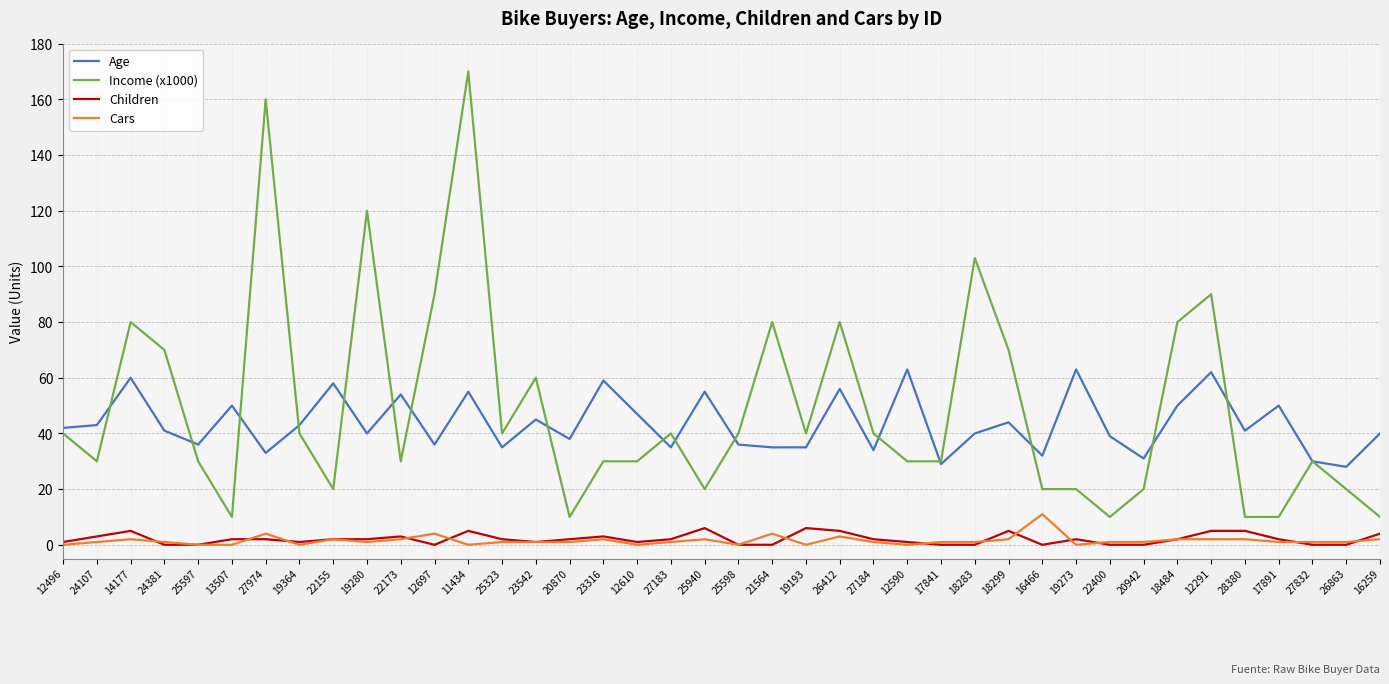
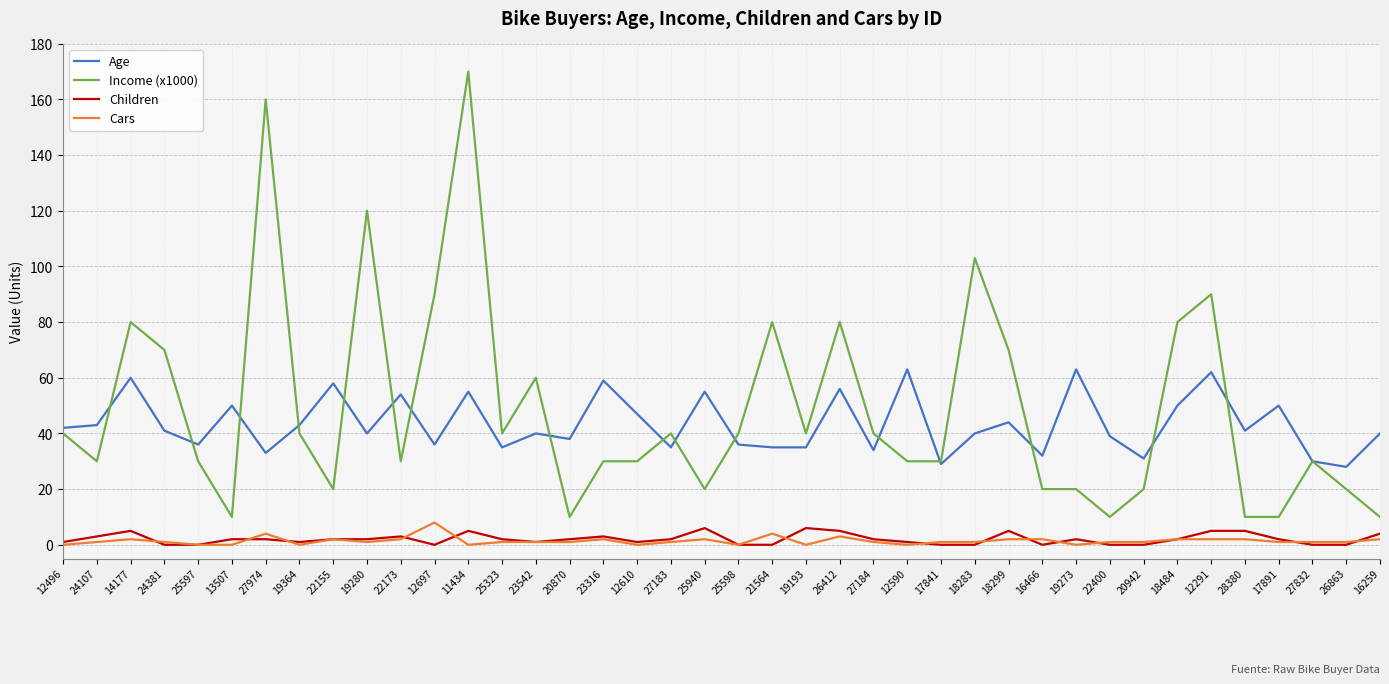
Cars, 12697: 4 -> 8
Age, 23542: 45 -> 40
Cars, 16466: 11 -> 2
